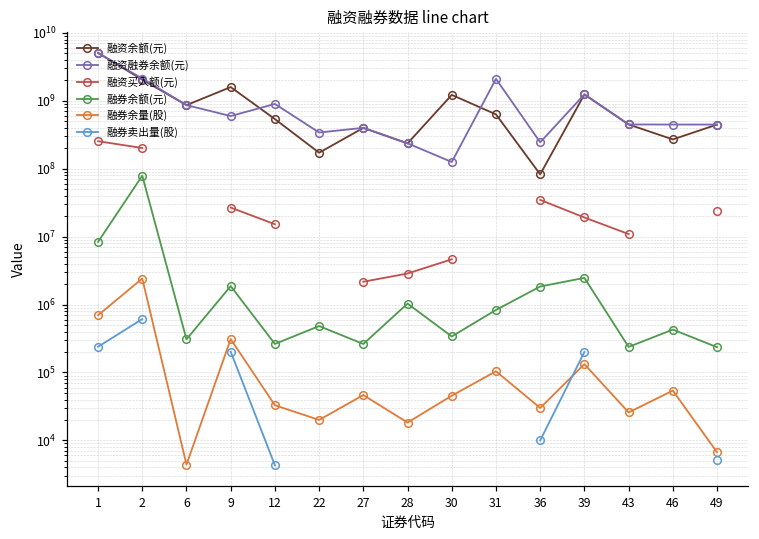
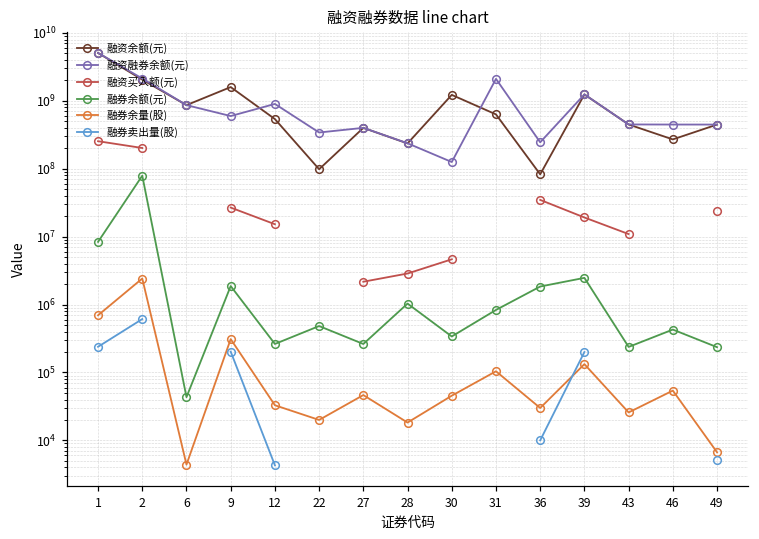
融券余额(元), 6: 300000 -> 40000
融资余额(元), 22: 170000000 -> 100000000
